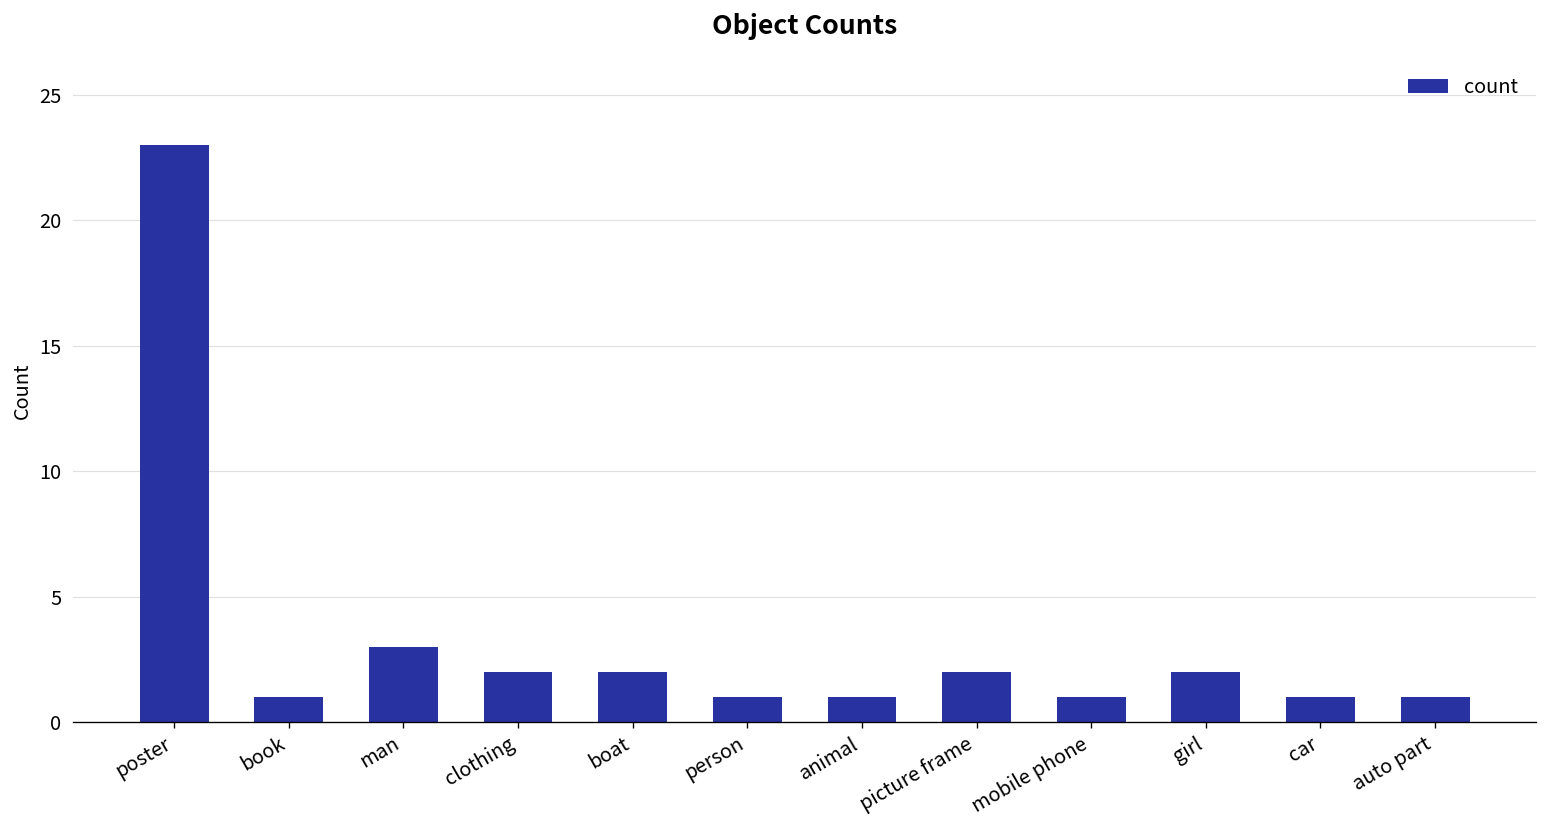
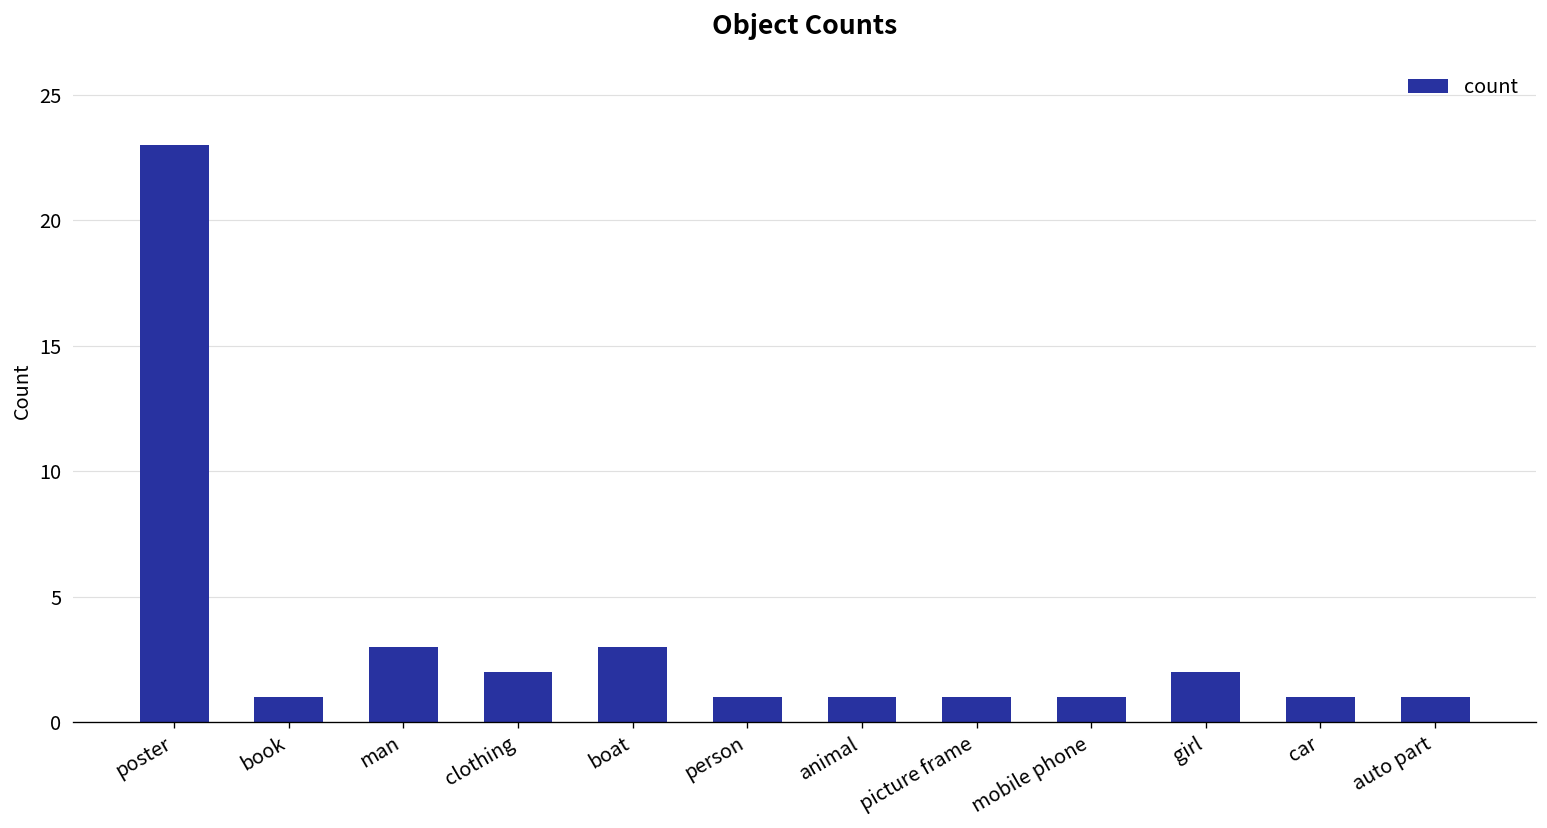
boat: 2 -> 3
picture frame: 2 -> 1
